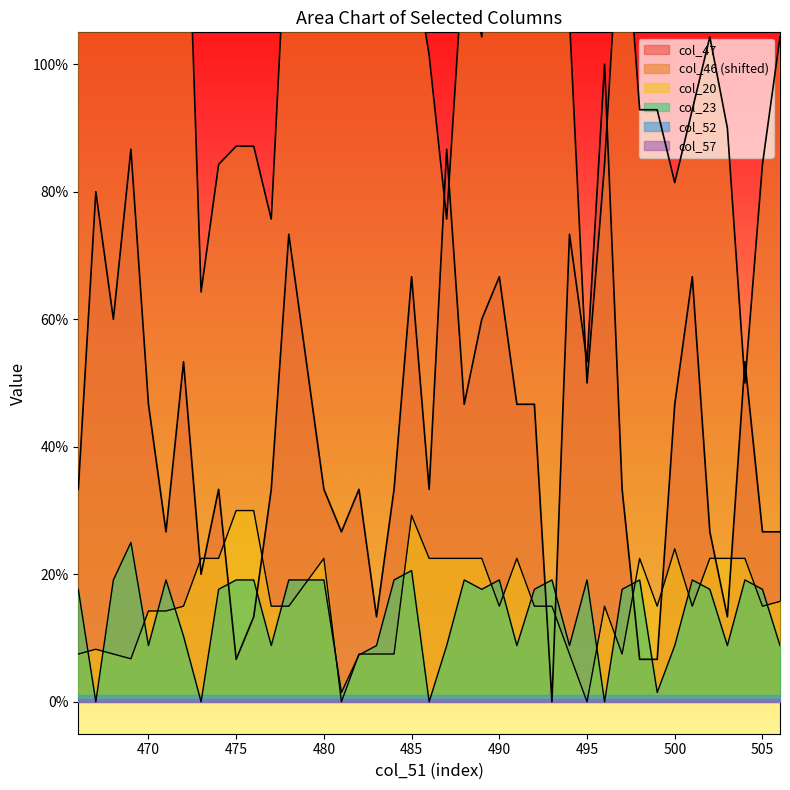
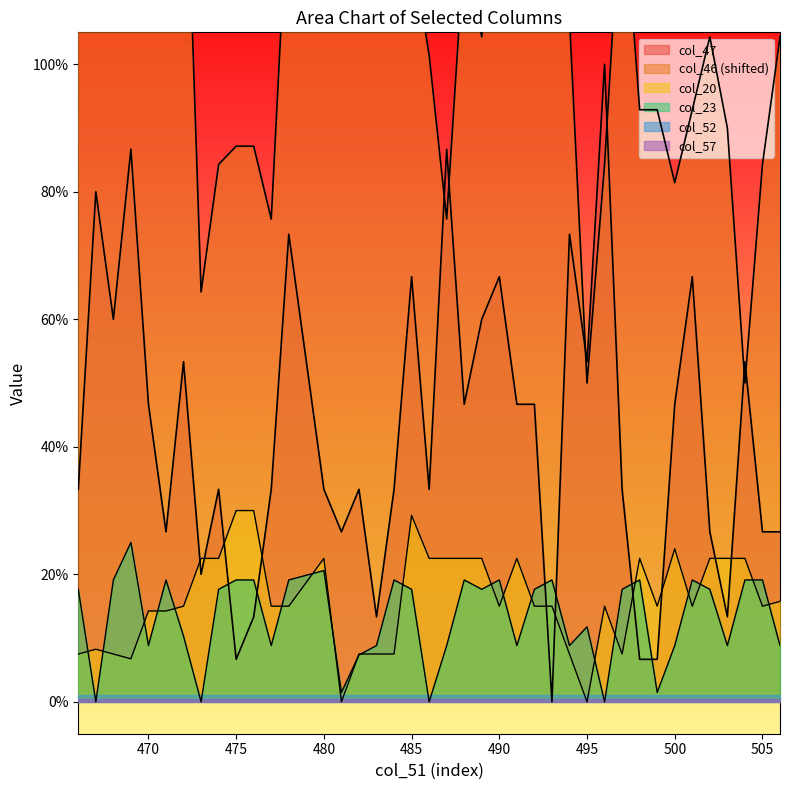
col_23, 480: 19% -> 21%
col_23, 485: 21% -> 18%
col_23, 495: 19% -> 12%
col_23, 505: 18% -> 19%
